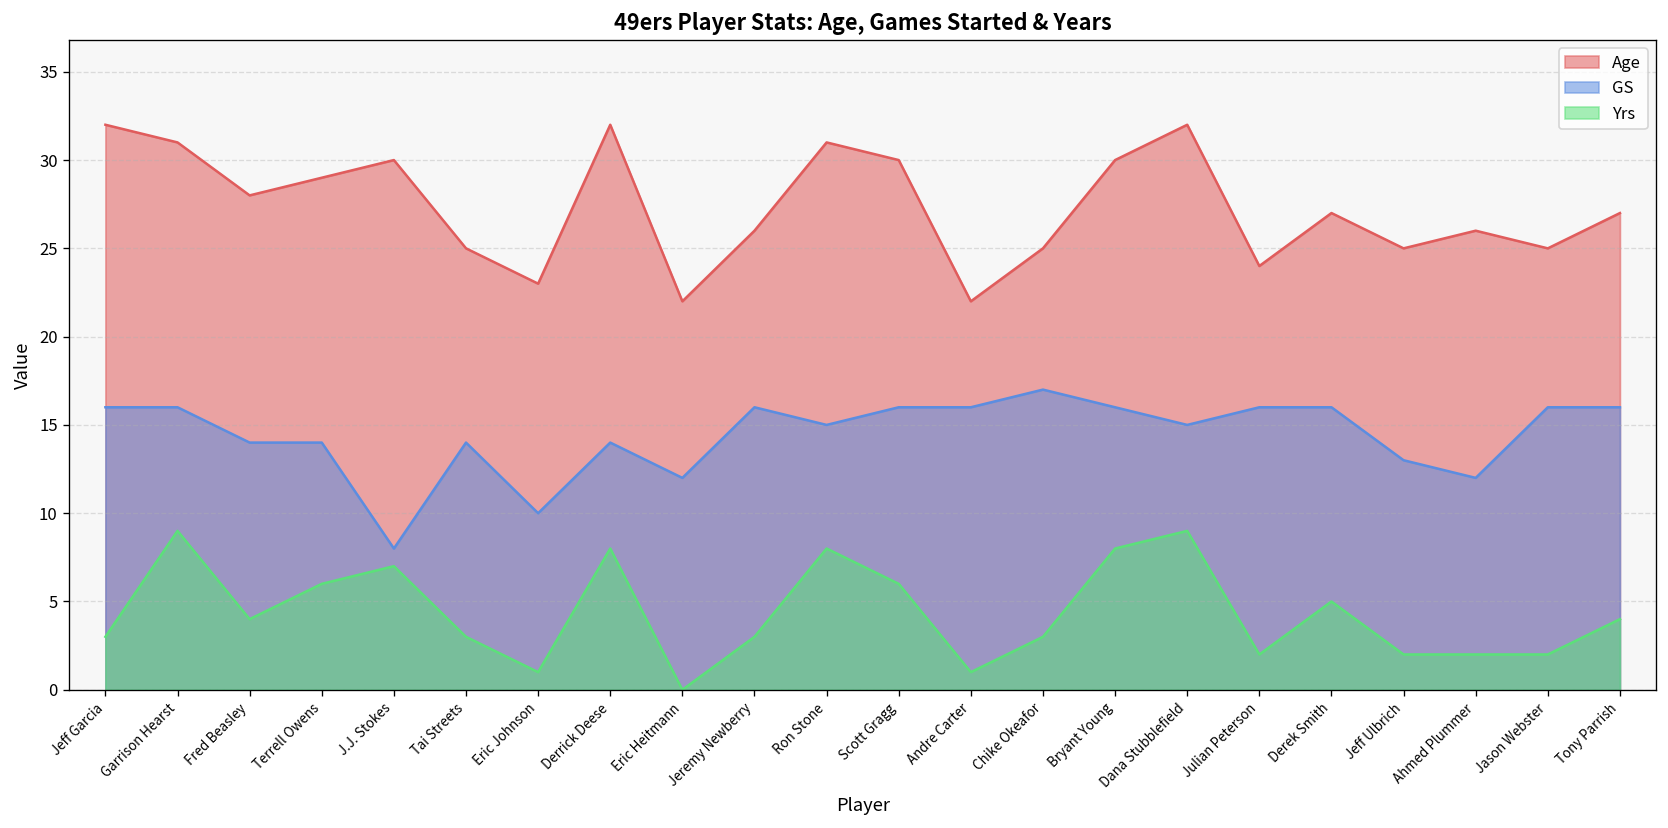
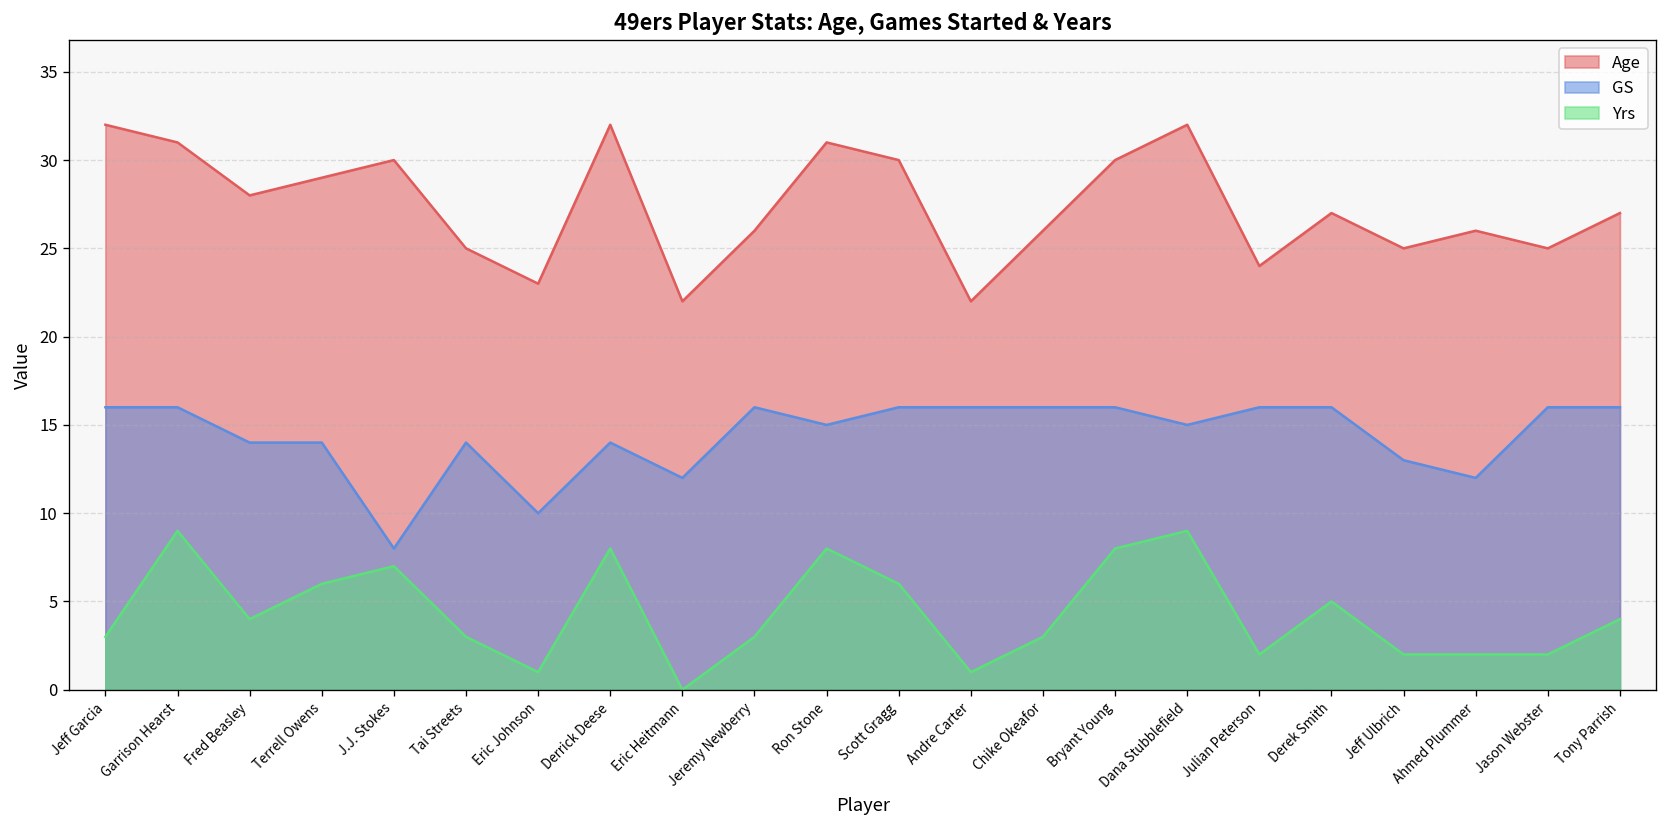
Age, Chike Okeafor: 25 -> 26
GS, Chike Okeafor: 17 -> 16
